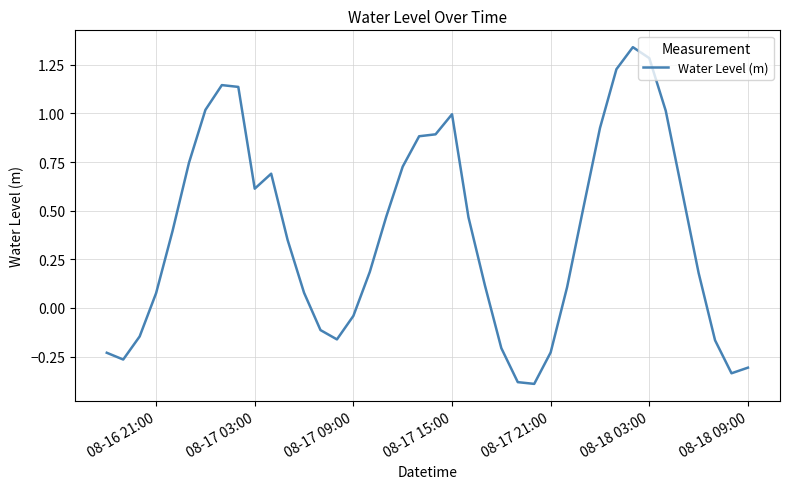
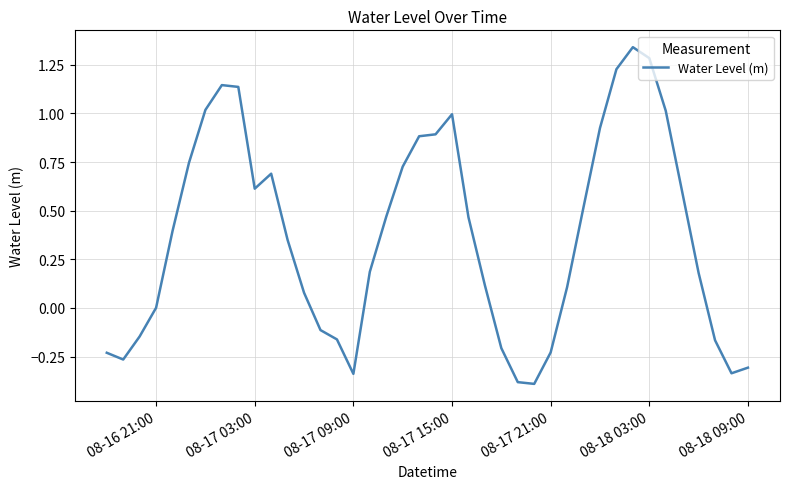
08-16 21:00: 0.08 -> 0.00
08-17 09:00: -0.04 -> -0.34
